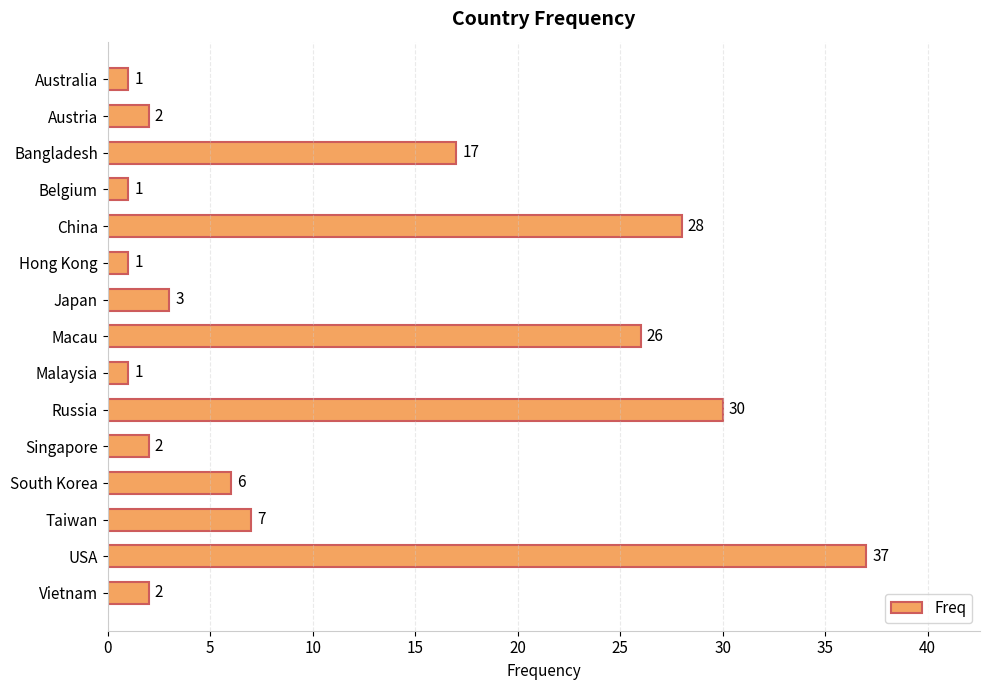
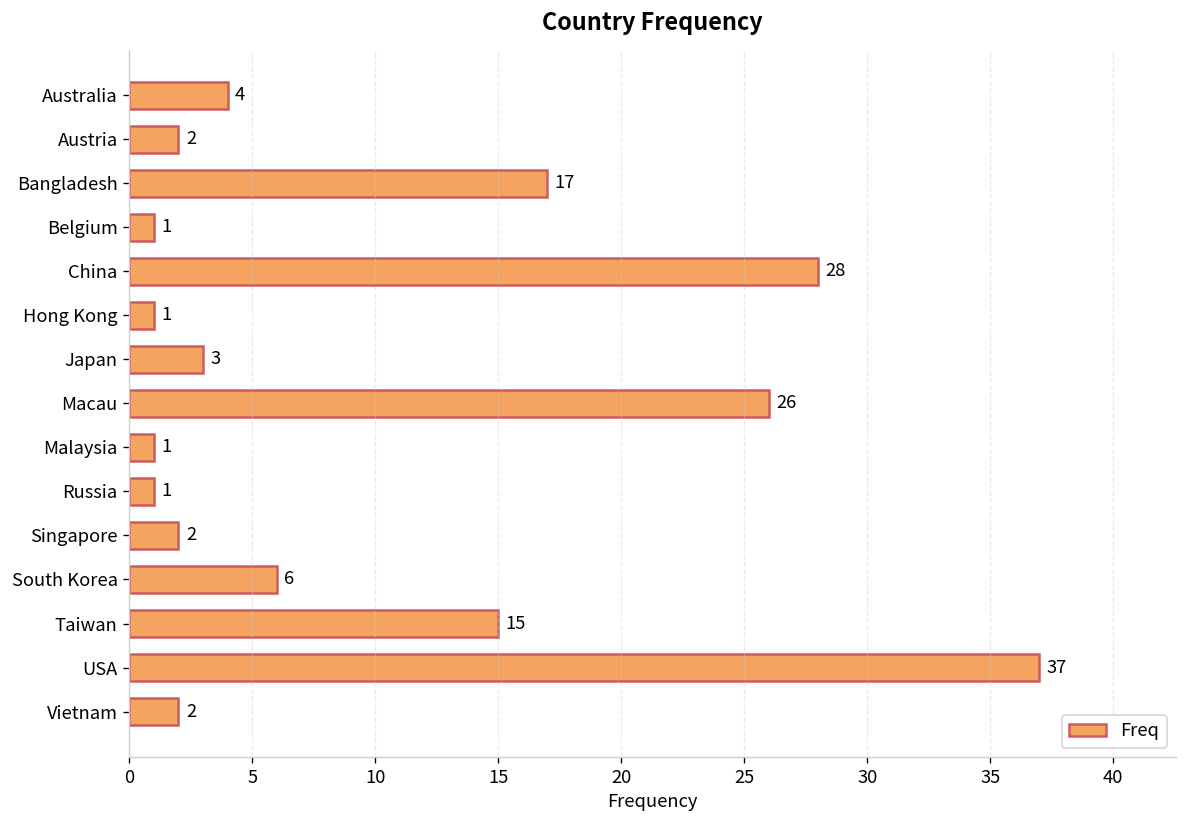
Australia: 1 -> 4
Russia: 30 -> 1
Taiwan: 7 -> 15
